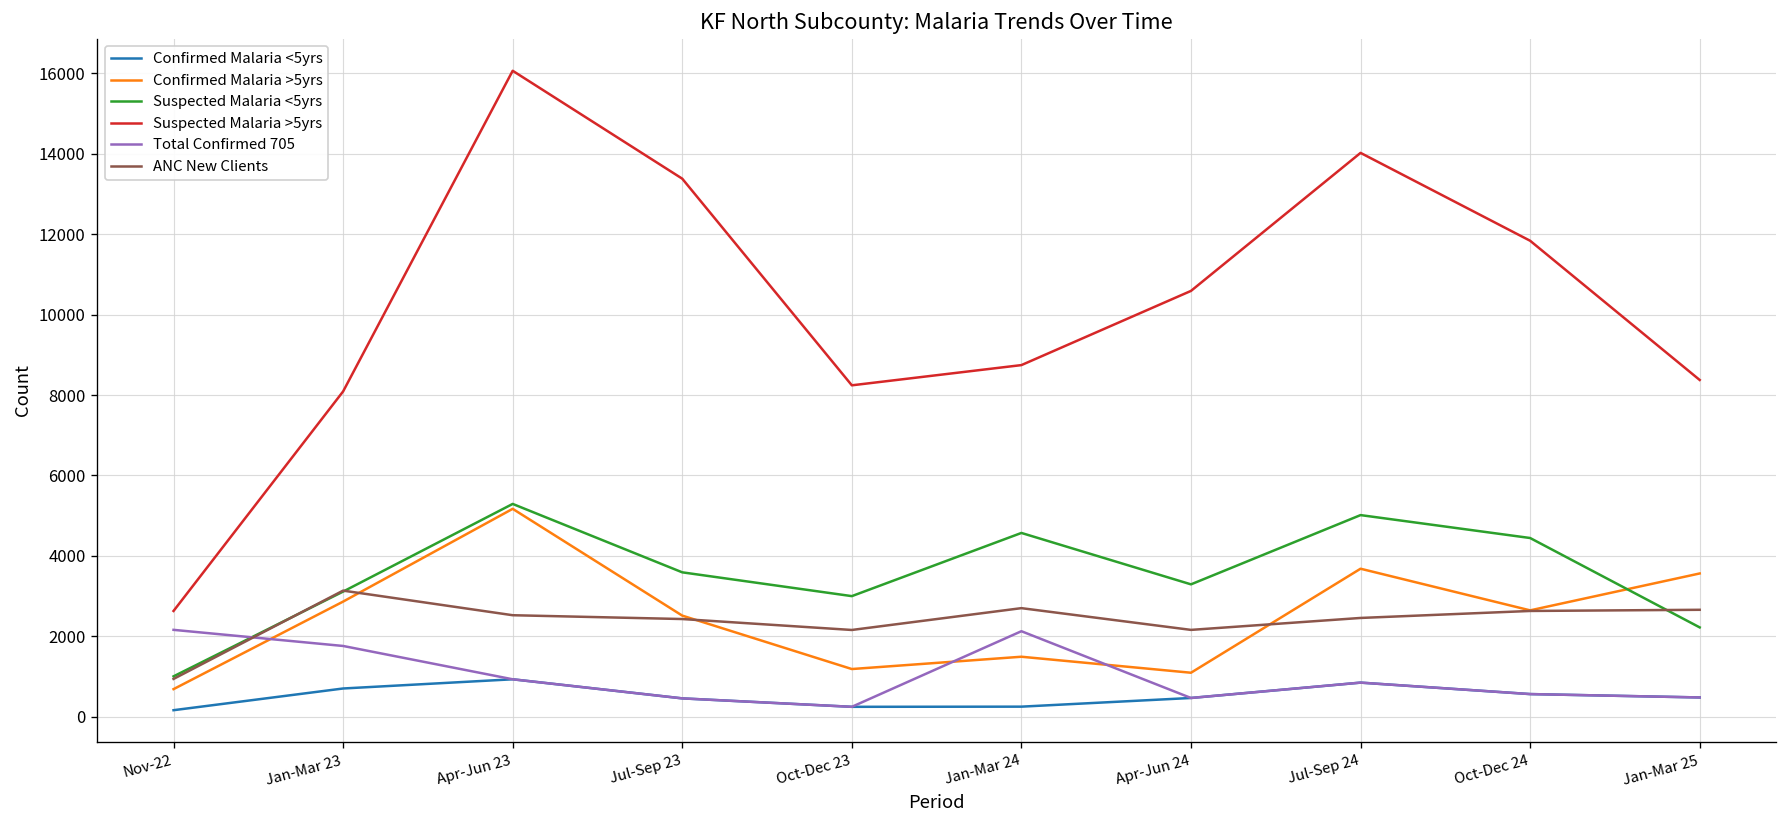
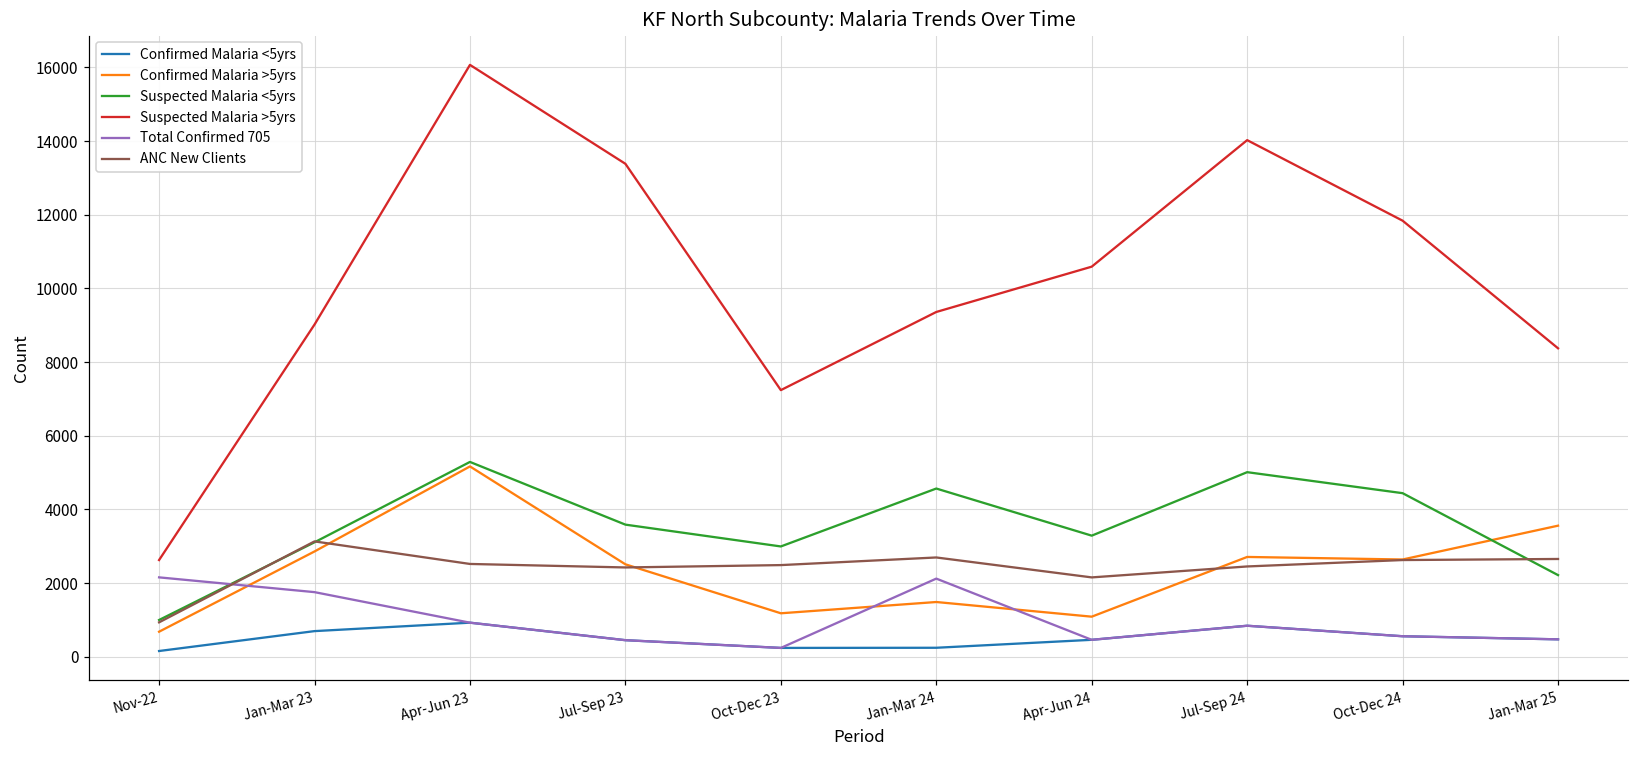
Suspected Malaria >5yrs, Jan-Mar 23: 8100 -> 9000
Suspected Malaria >5yrs, Oct-Dec 23: 8200 -> 7200
ANC New Clients, Oct-Dec 23: 2200 -> 2500
Suspected Malaria >5yrs, Jan-Mar 24: 8700 -> 9400
Confirmed Malaria >5yrs, Jul-Sep 24: 3700 -> 2700
